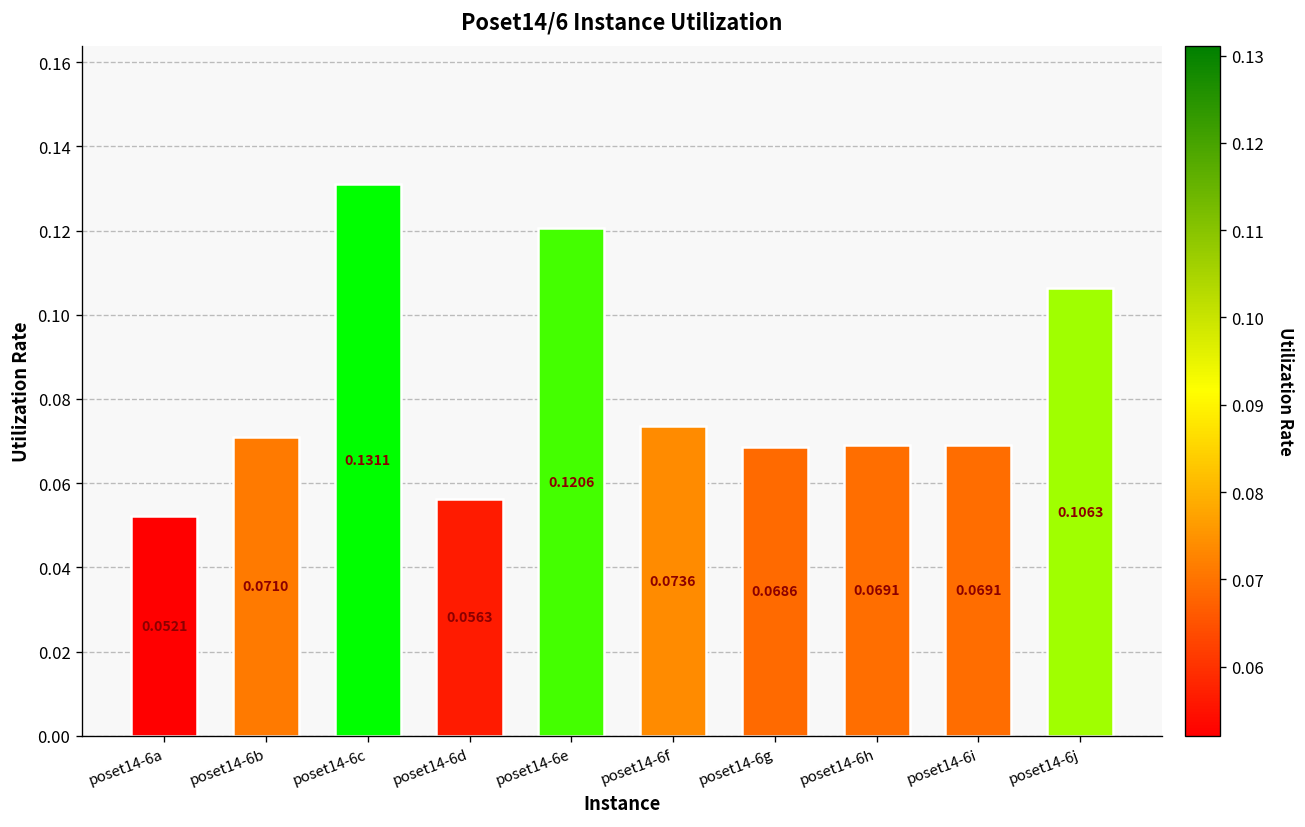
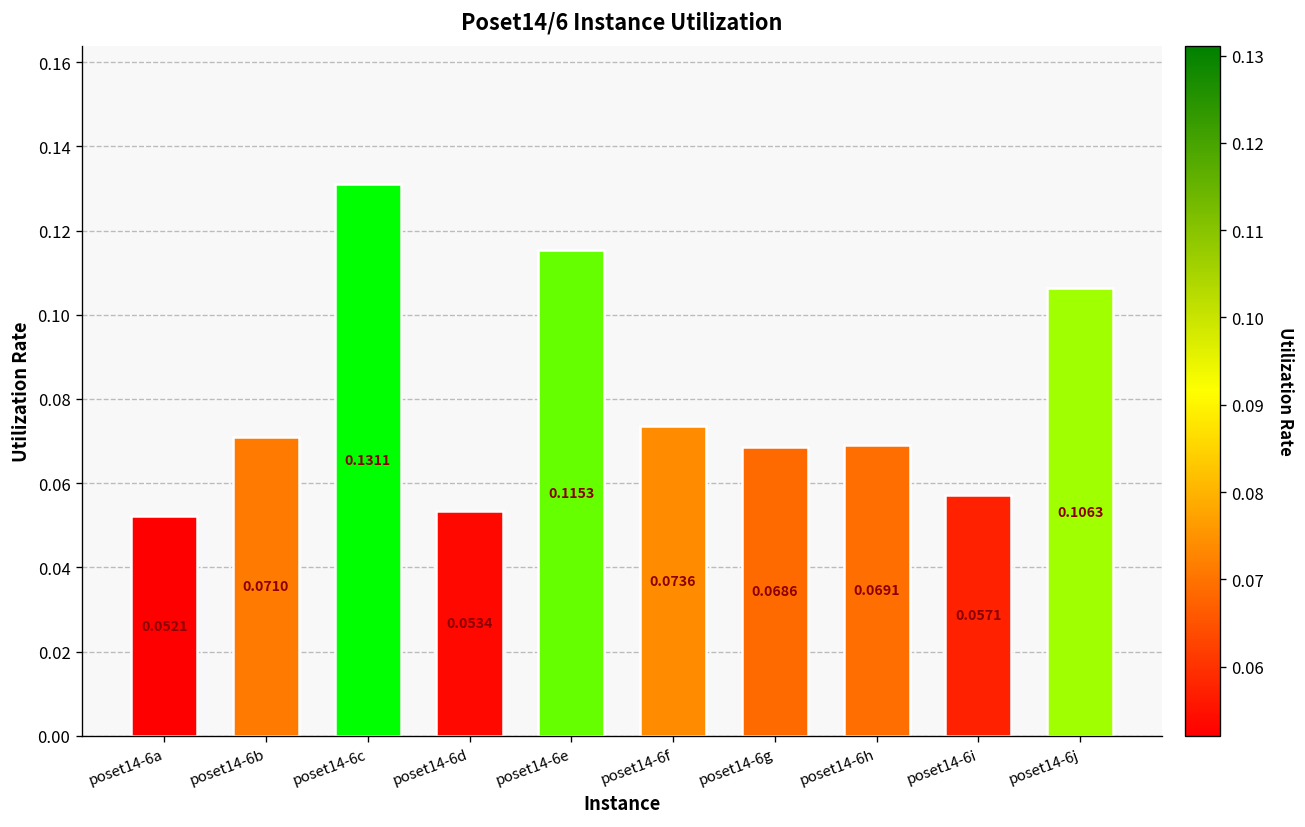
poset14-6d: 0.0563 -> 0.0534
poset14-6e: 0.1206 -> 0.1153
poset14-6i: 0.0691 -> 0.0571
